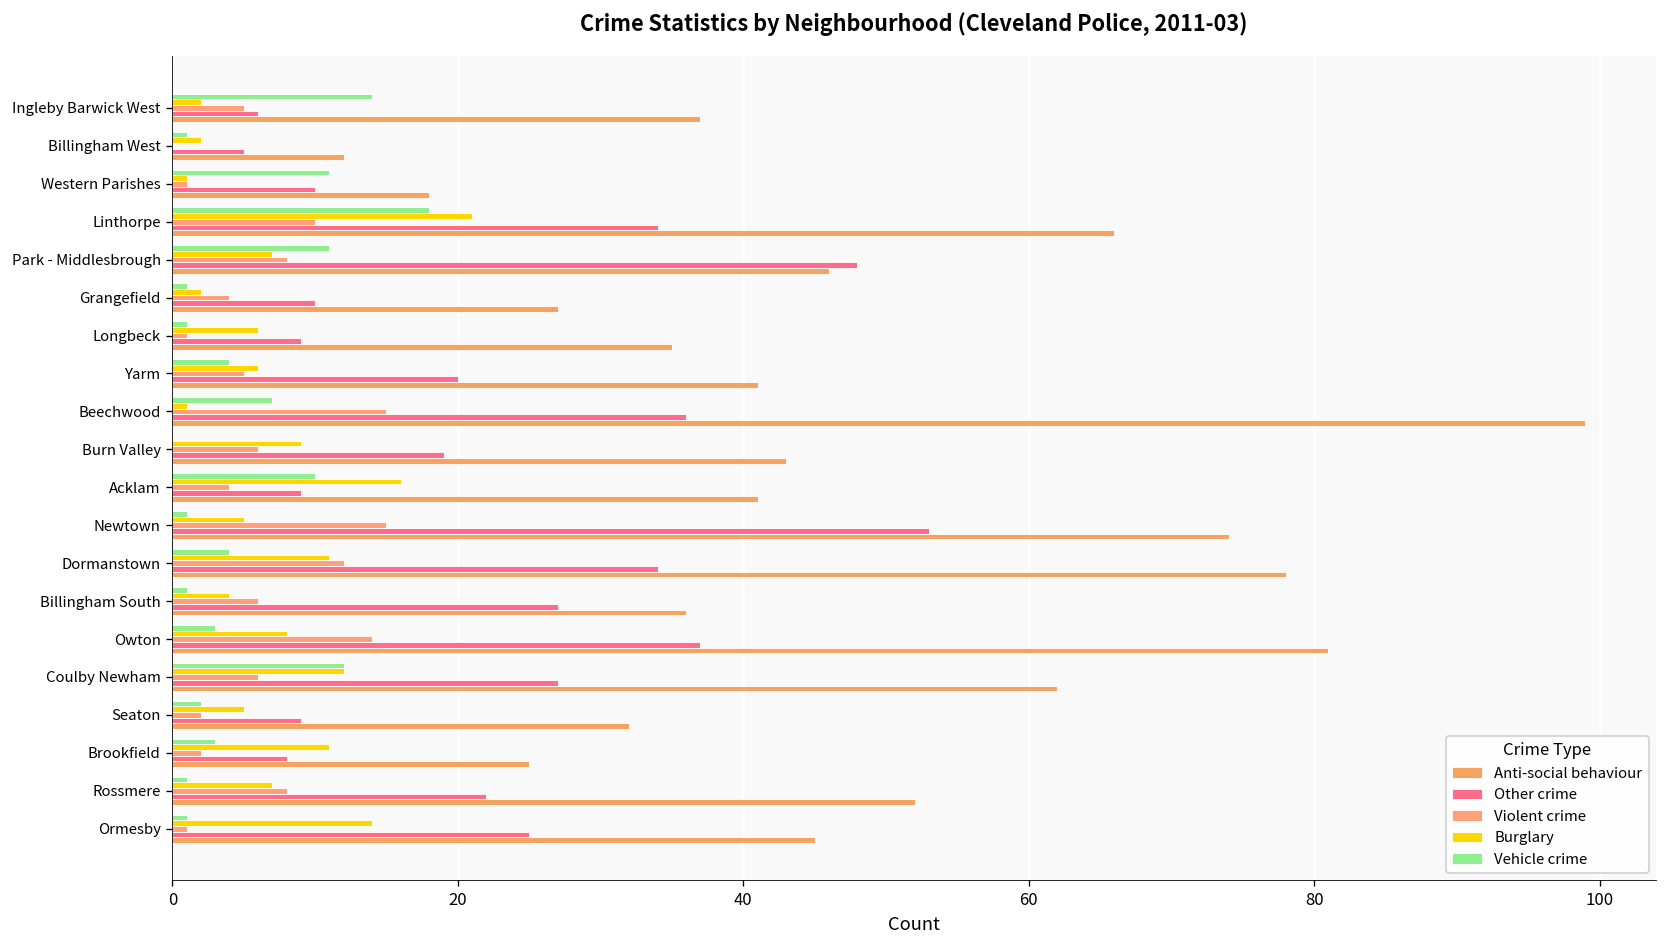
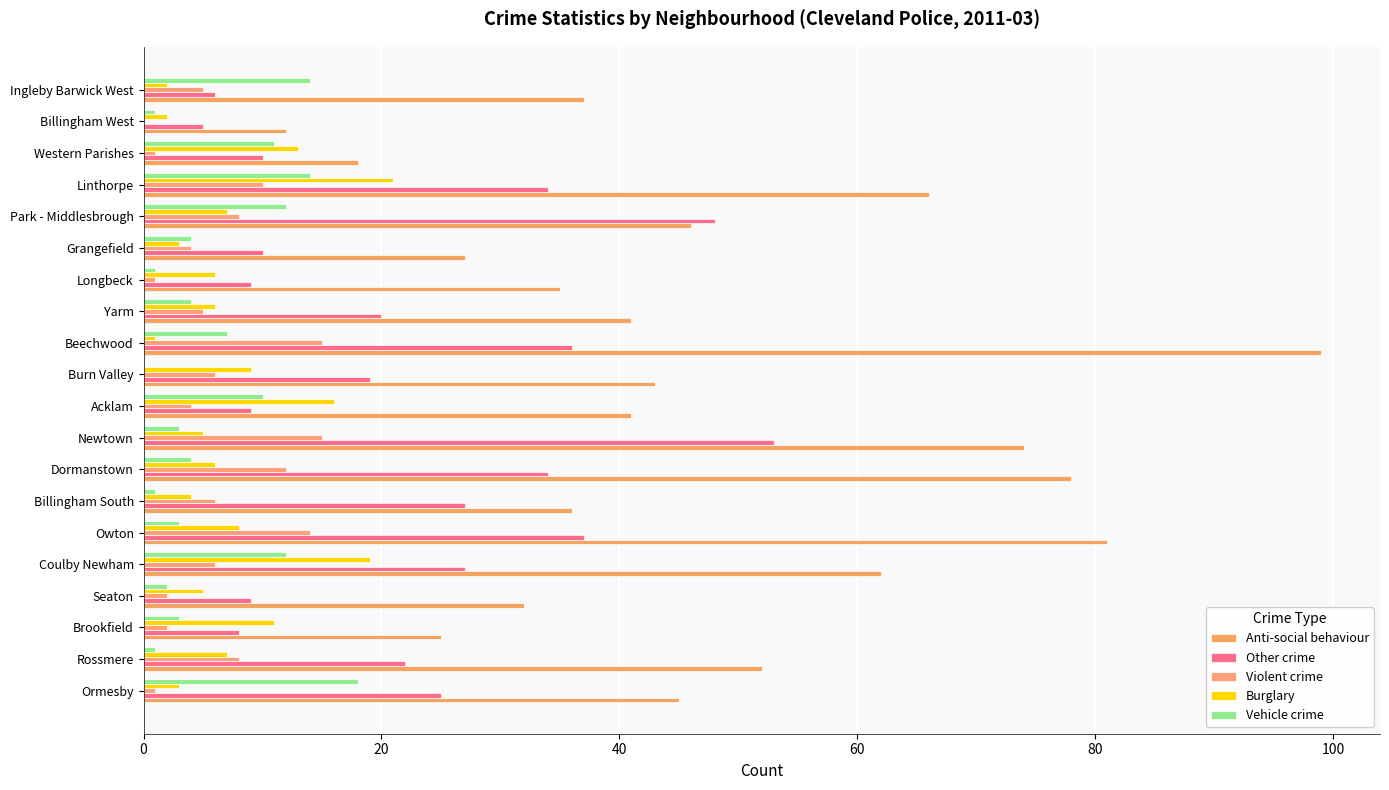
Burglary, Western Parishes: 1 -> 13
Vehicle crime, Linthorpe: 18 -> 14
Vehicle crime, Park - Middlesbrough: 11 -> 12
Vehicle crime, Grangefield: 1 -> 4
Burglary, Grangefield: 2 -> 3
Vehicle crime, Newtown: 1 -> 3
Burglary, Dormanstown: 11 -> 6
Burglary, Coulby Newham: 12 -> 19
Vehicle crime, Ormesby: 1 -> 18
Burglary, Ormesby: 14 -> 3
